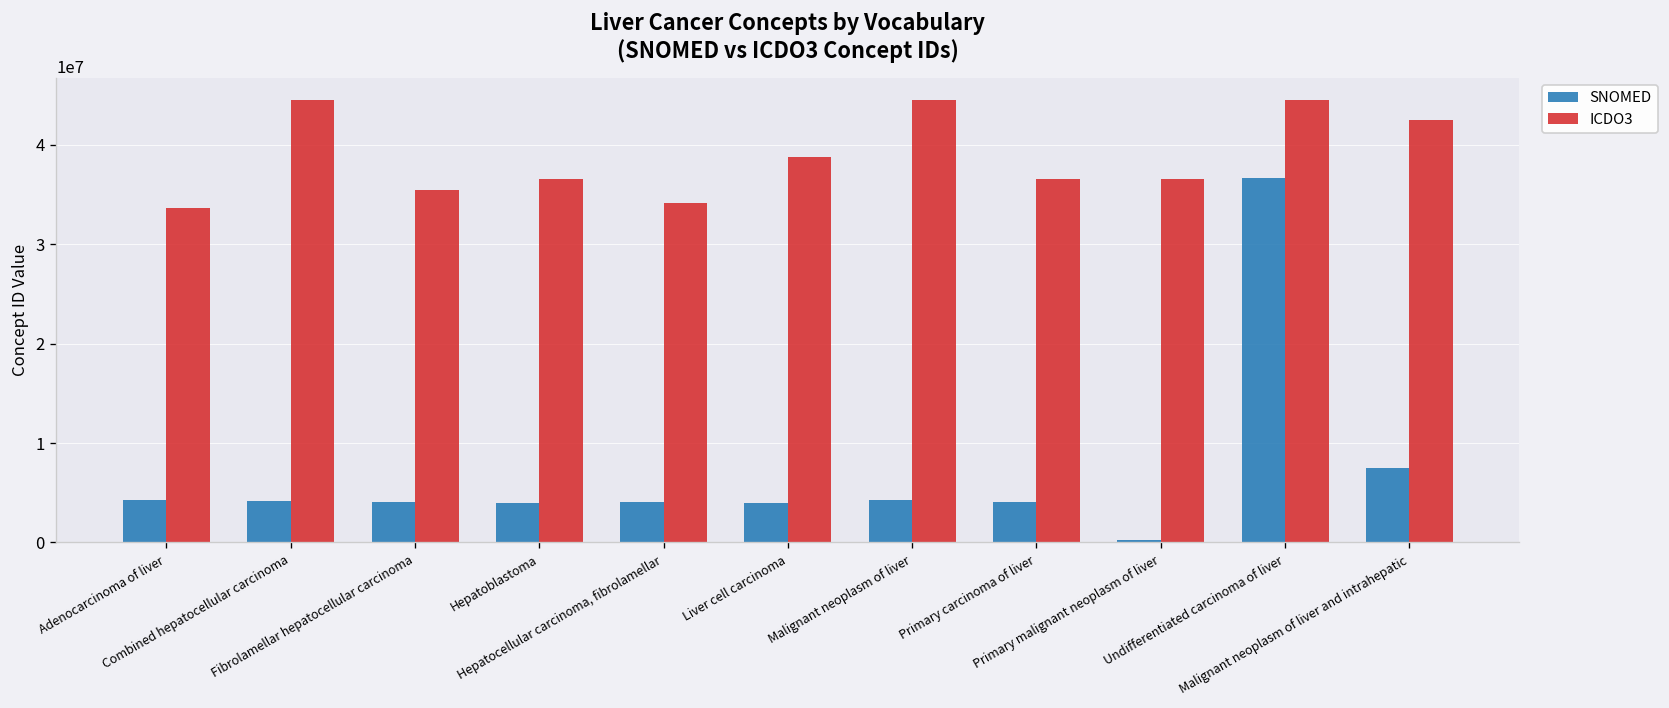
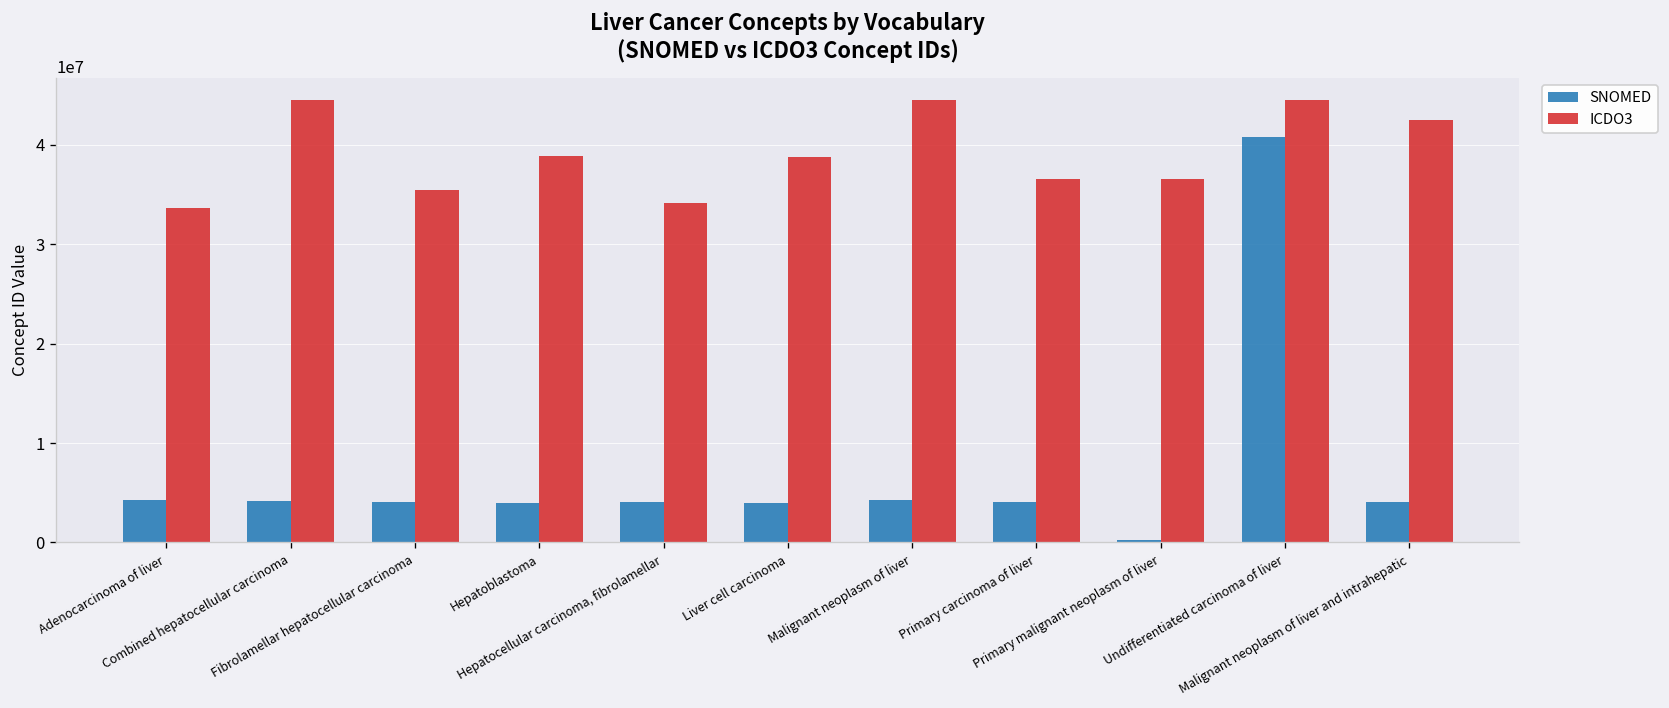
ICDO3, Hepatoblastoma: 37000000 -> 39000000
SNOMED, Undifferentiated carcinoma of liver: 37000000 -> 41000000
SNOMED, Malignant neoplasm of liver and intrahepatic: 7000000 -> 4000000
